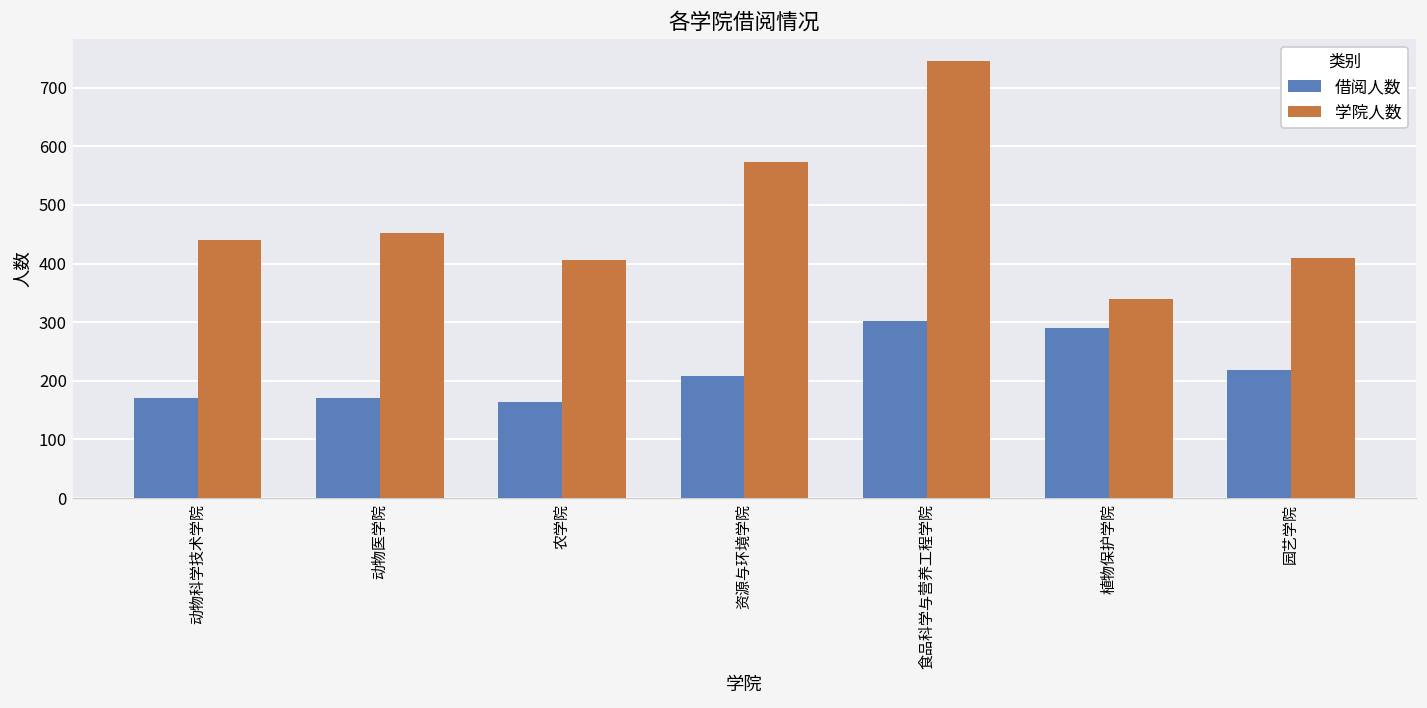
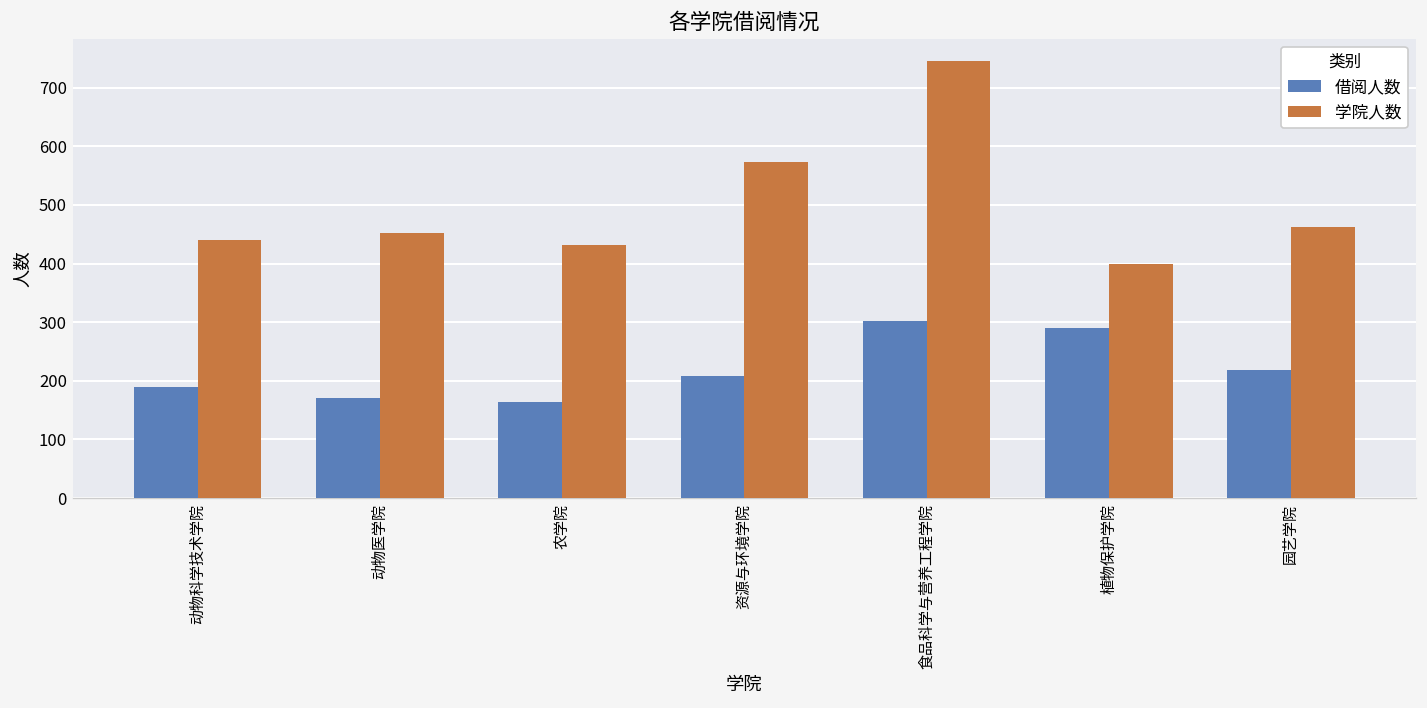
借阅人数, 动物科学技术学院: 170 -> 190
学院人数, 农学院: 410 -> 430
学院人数, 植物保护学院: 340 -> 400
学院人数, 园艺学院: 410 -> 460
